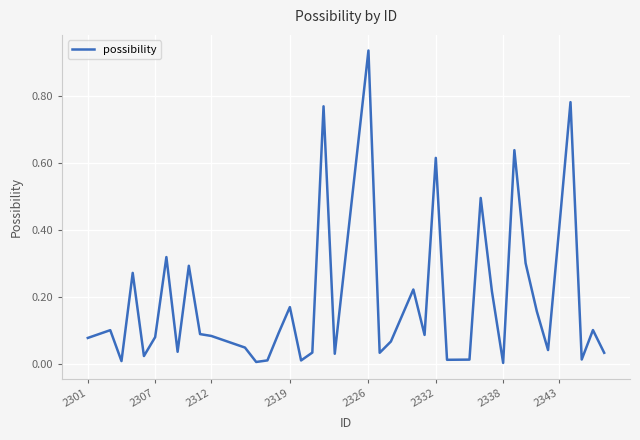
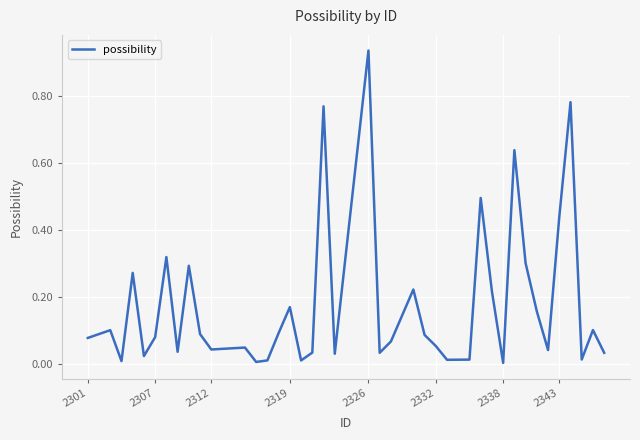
2312: 0.08 -> 0.04
2332: 0.62 -> 0.05
2343: 0.41 -> 0.44
